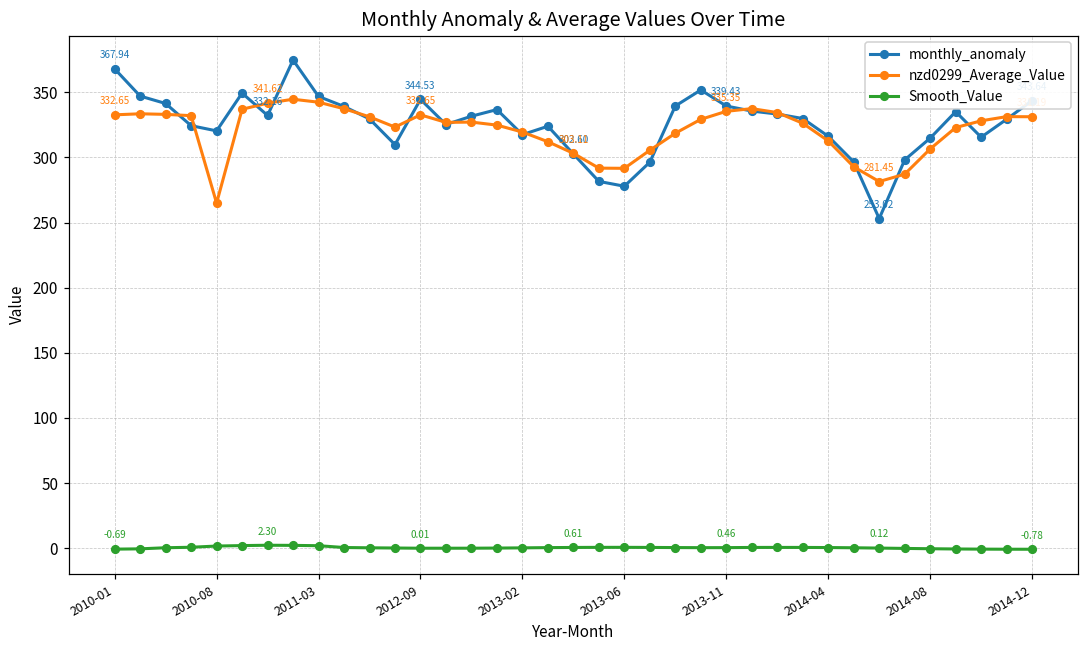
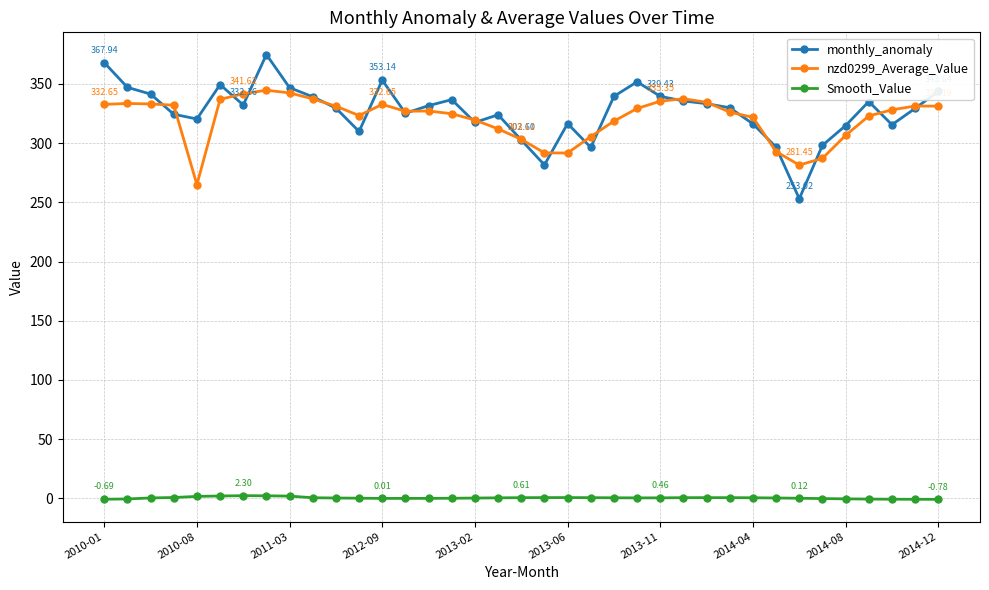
monthly_anomaly, 2012-09: 344.53 -> 353.14
monthly_anomaly, 2013-06: 278 -> 316
nzd0299_Average_Value, 2014-04: 313 -> 322
